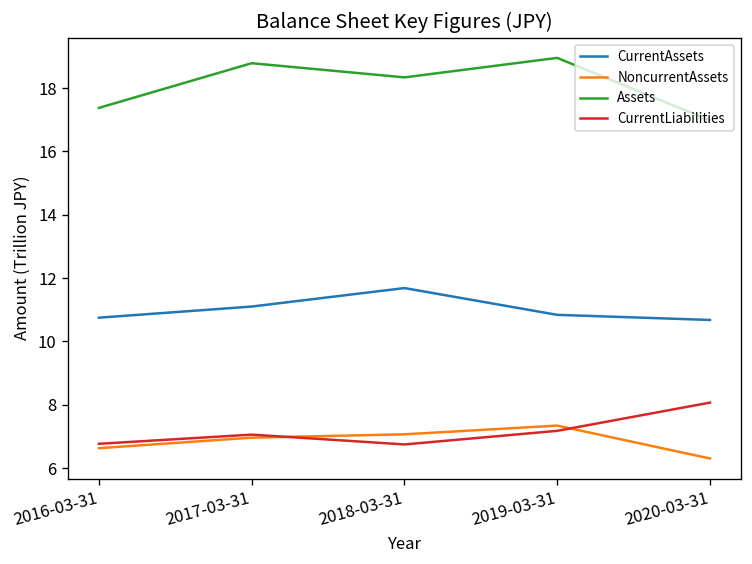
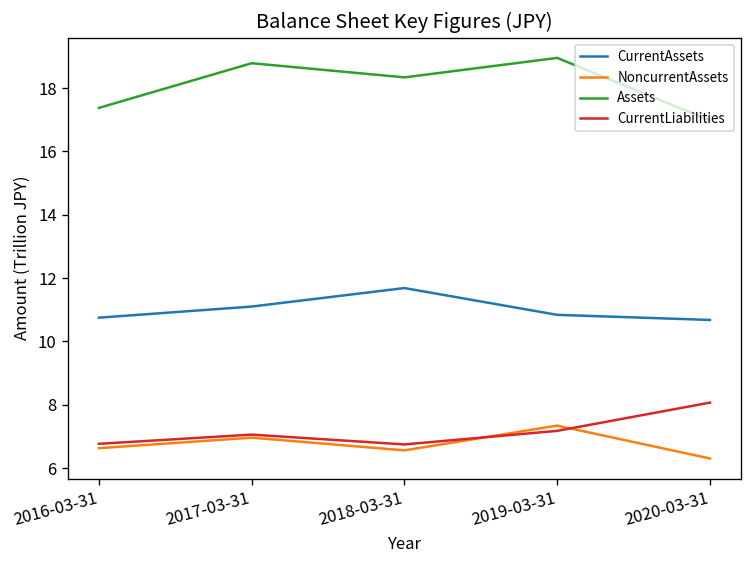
NoncurrentAssets, 2018-03-31: 7.1 -> 6.6
